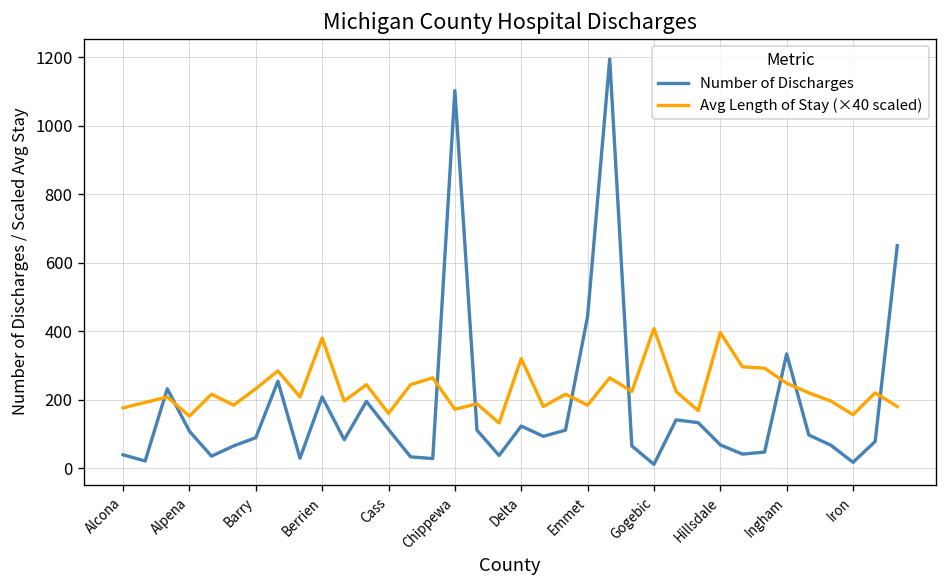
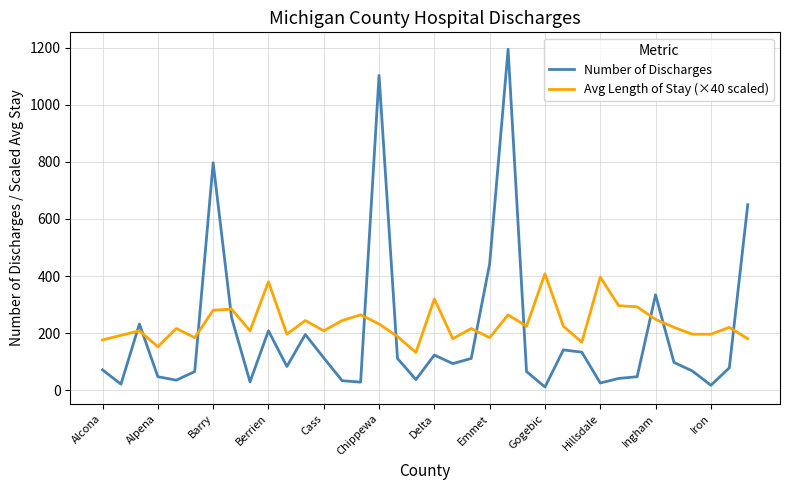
Number of Discharges, Alcona: 40 -> 70
Number of Discharges, Alpena: 110 -> 50
Number of Discharges, Barry: 90 -> 800
Avg Length of Stay (×40 scaled), Barry: 230 -> 280
Avg Length of Stay (×40 scaled), Cass: 160 -> 210
Avg Length of Stay (×40 scaled), Chippewa: 170 -> 230
Number of Discharges, Hillsdale: 70 -> 30
Avg Length of Stay (×40 scaled), Iron: 160 -> 200
